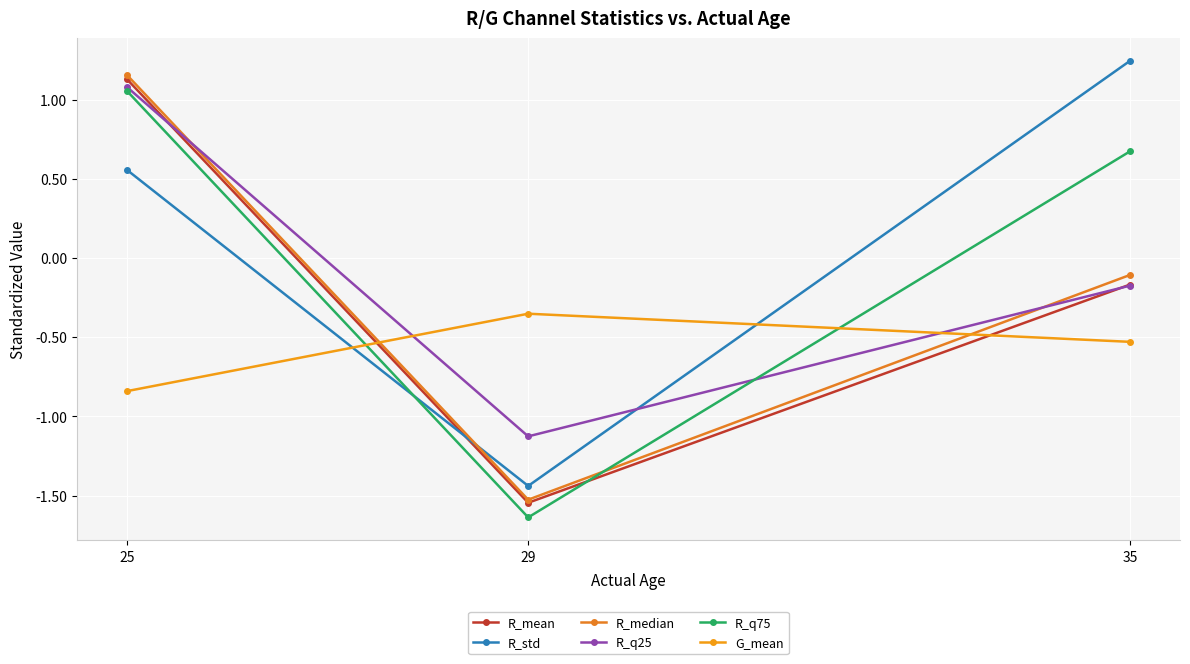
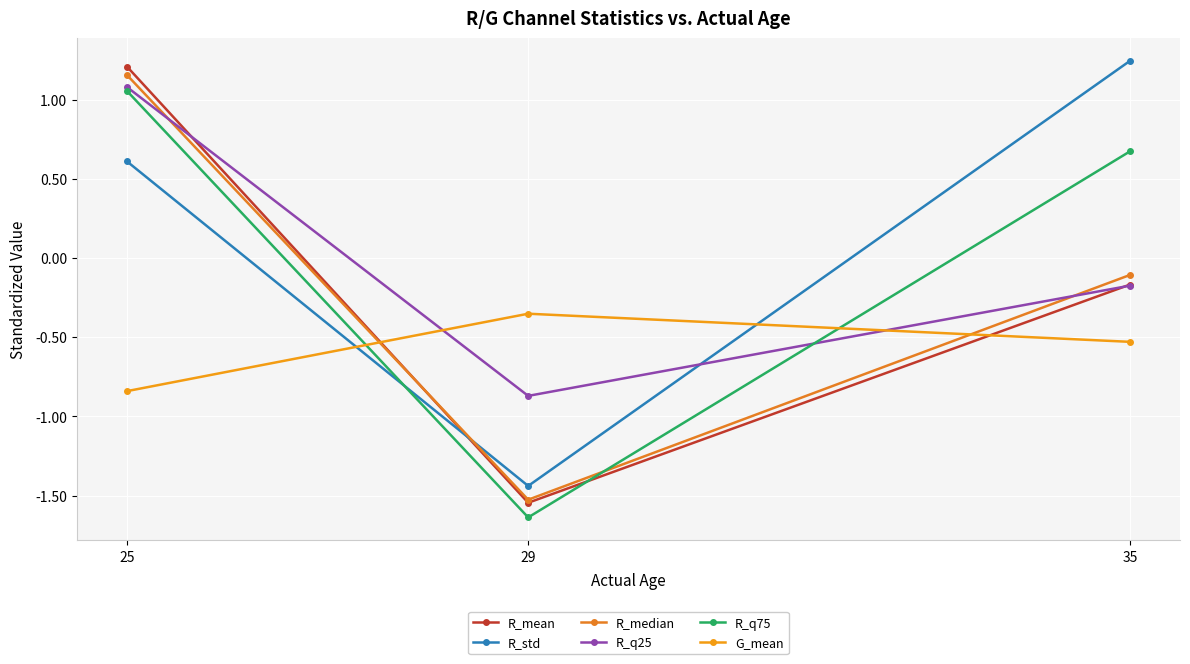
R_mean, 25: 1.13 -> 1.21
R_std, 25: 0.56 -> 0.61
R_q25, 29: -1.13 -> -0.87
